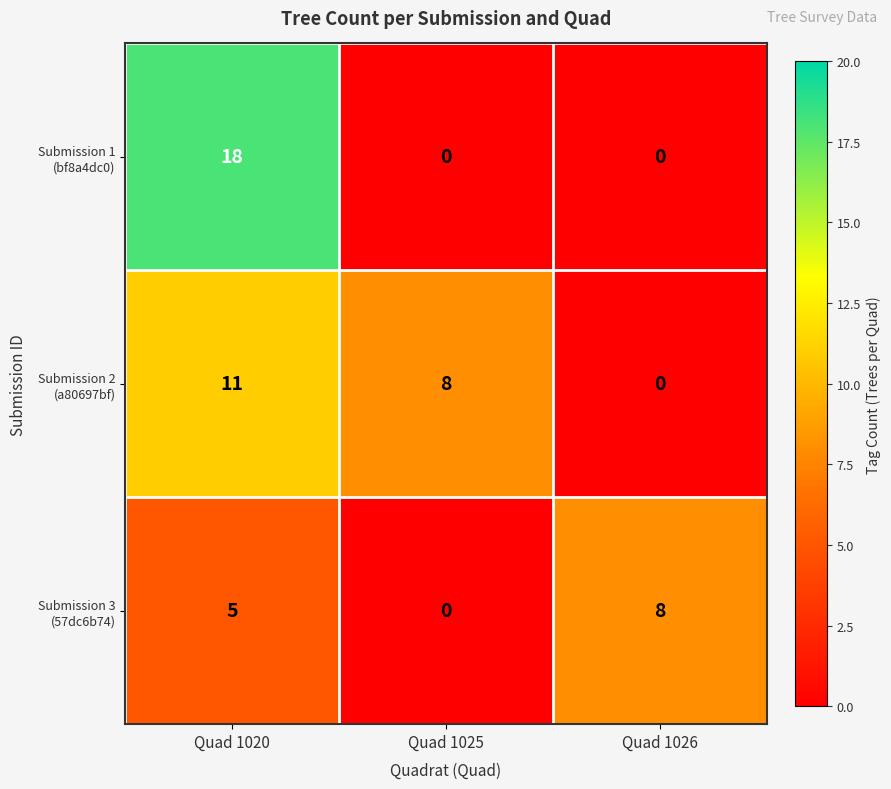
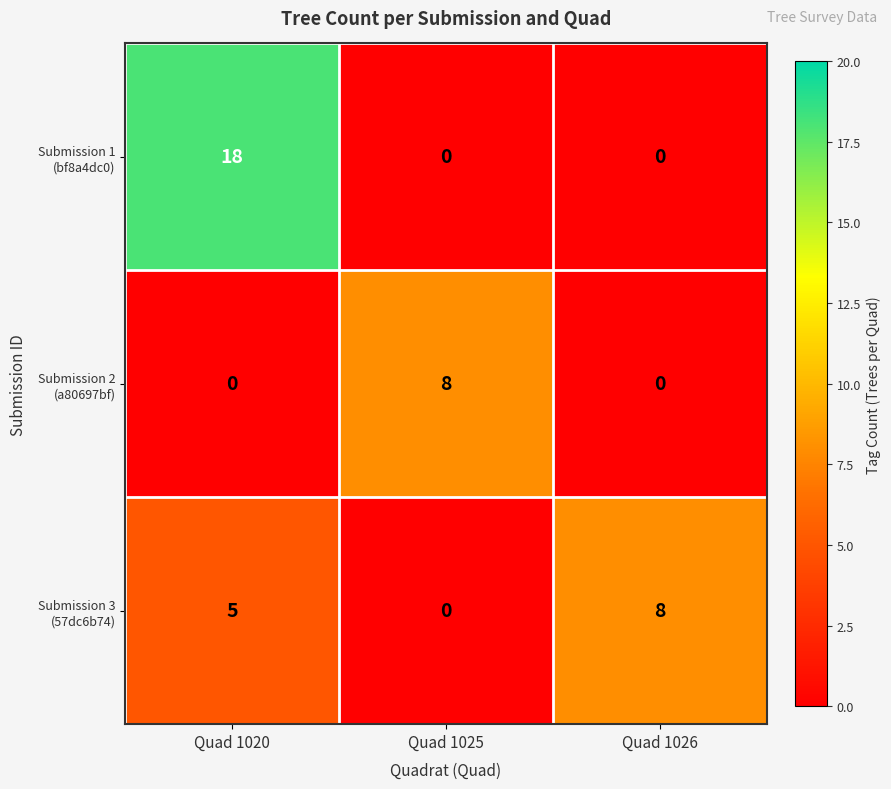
Submission 2 (a80697bf), Quad 1020: 11 -> 0
